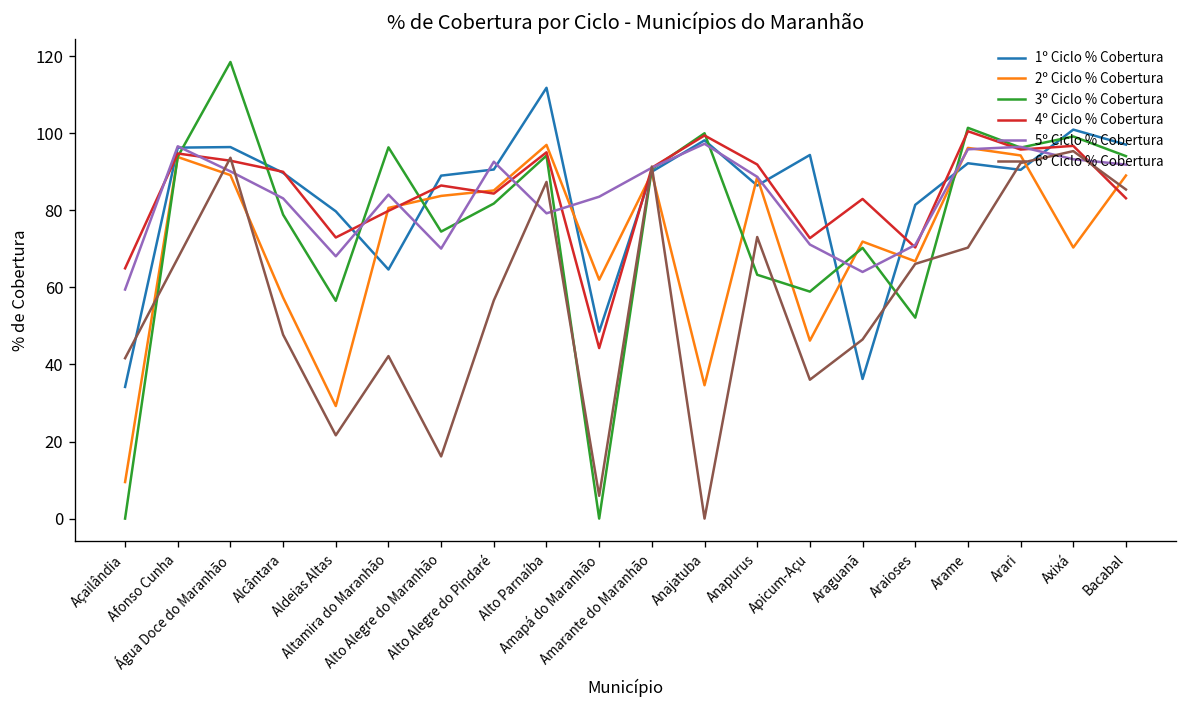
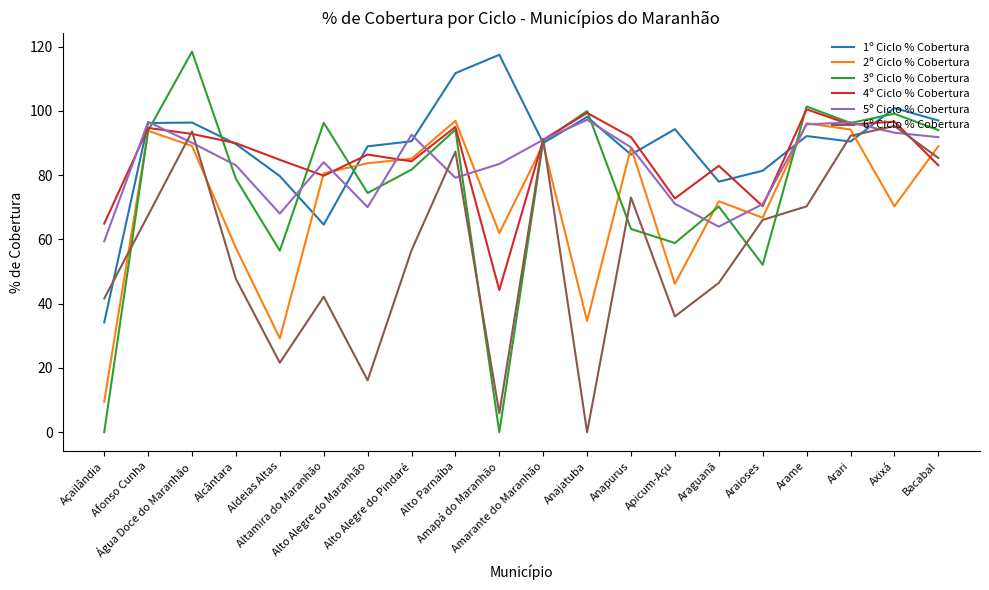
4º Ciclo % Cobertura, Aldeias Altas: 73 -> 85
1º Ciclo % Cobertura, Amapá do Maranhão: 49 -> 118
1º Ciclo % Cobertura, Araguanã: 36 -> 78
